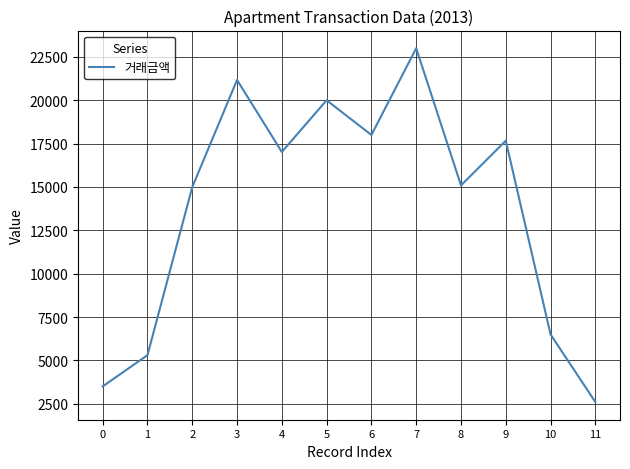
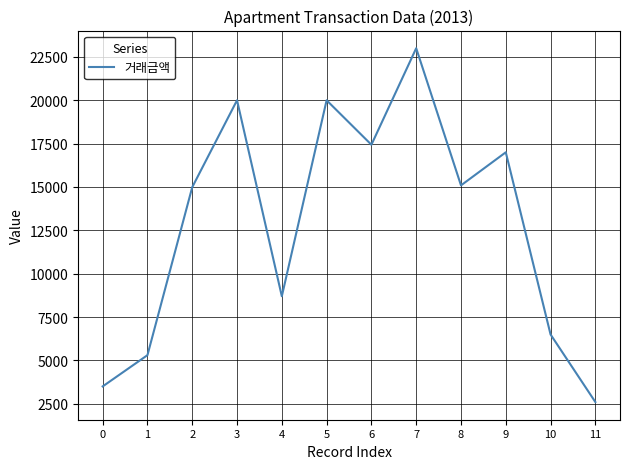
3: 21200 -> 20000
4: 17000 -> 8700
6: 18000 -> 17400
9: 17700 -> 17000
